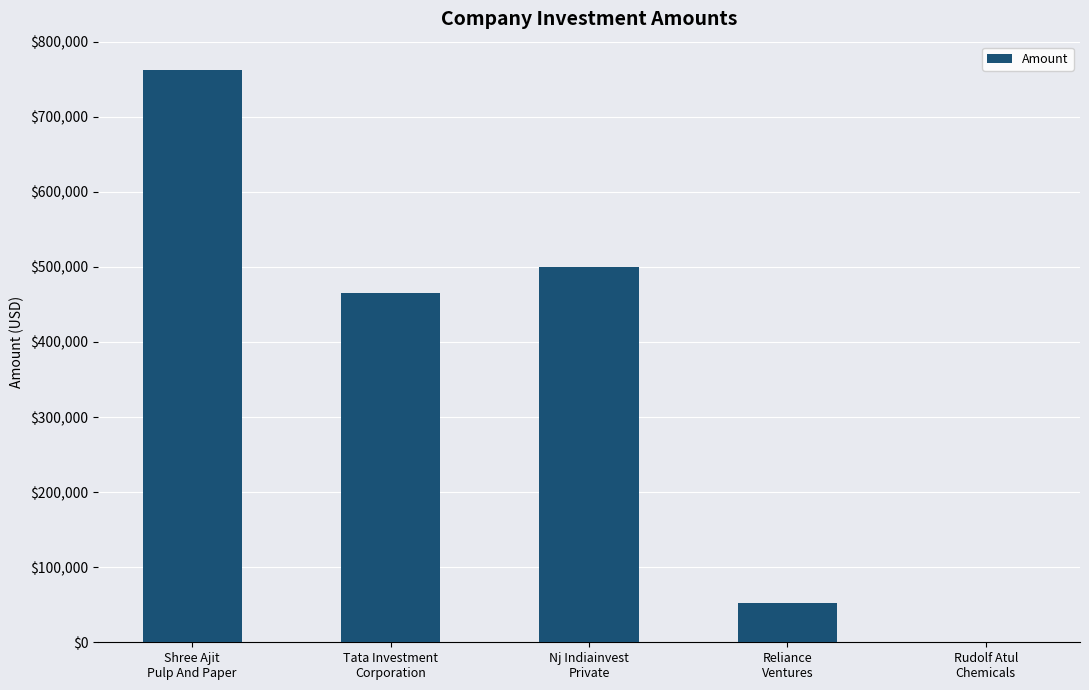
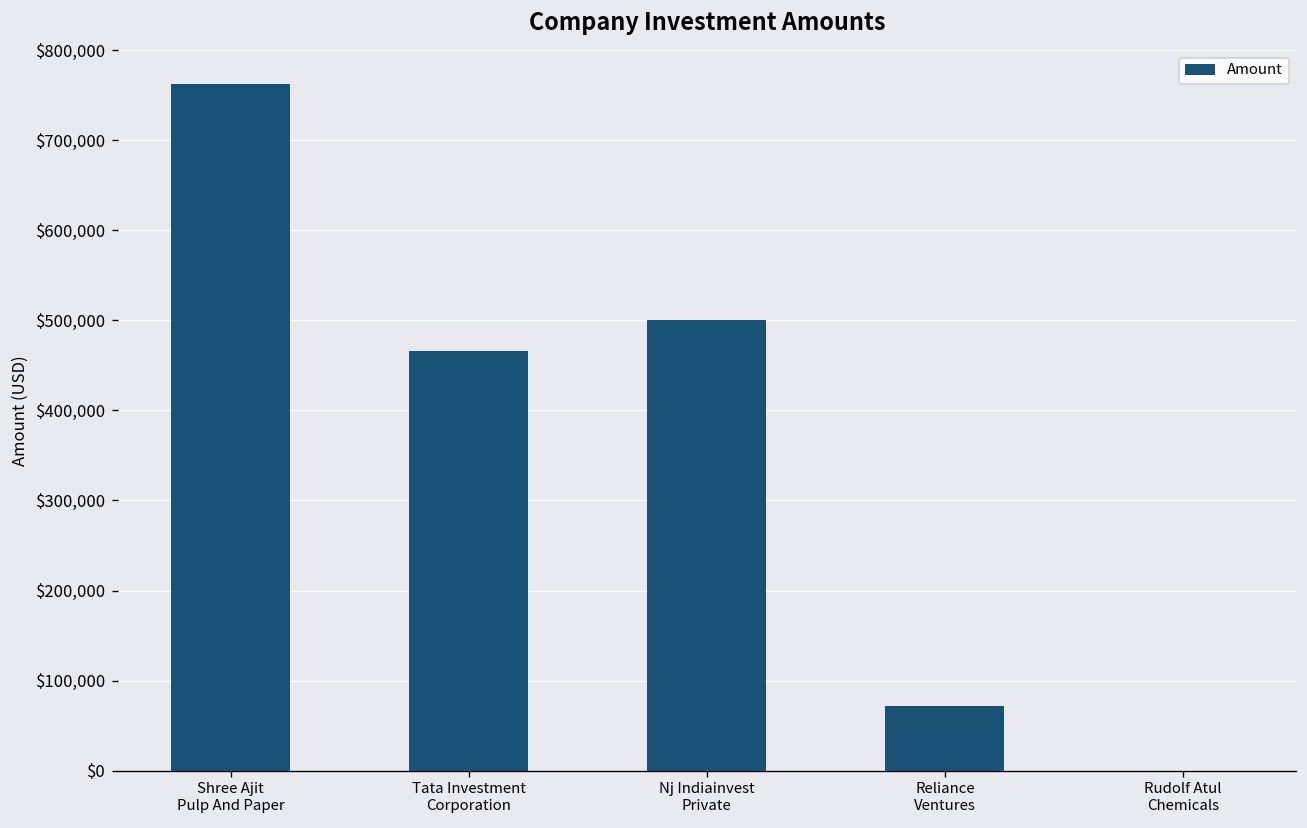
Reliance Ventures: $50,000 -> $70,000
